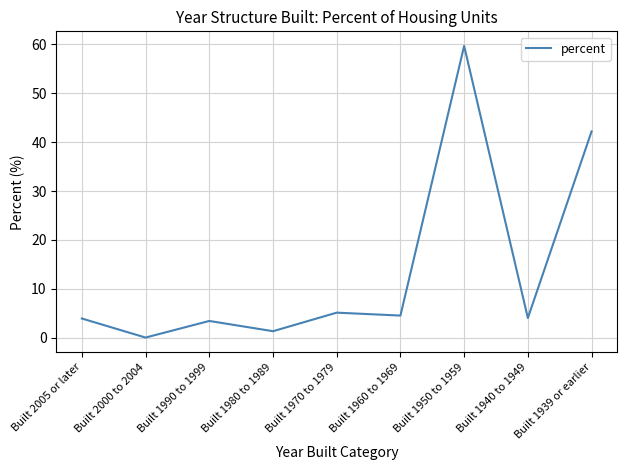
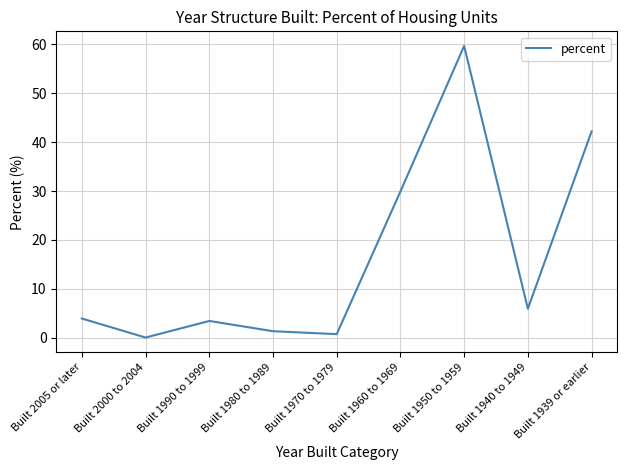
Built 1970 to 1979: 5 -> 1
Built 1960 to 1969: 5 -> 30
Built 1940 to 1949: 4 -> 6
